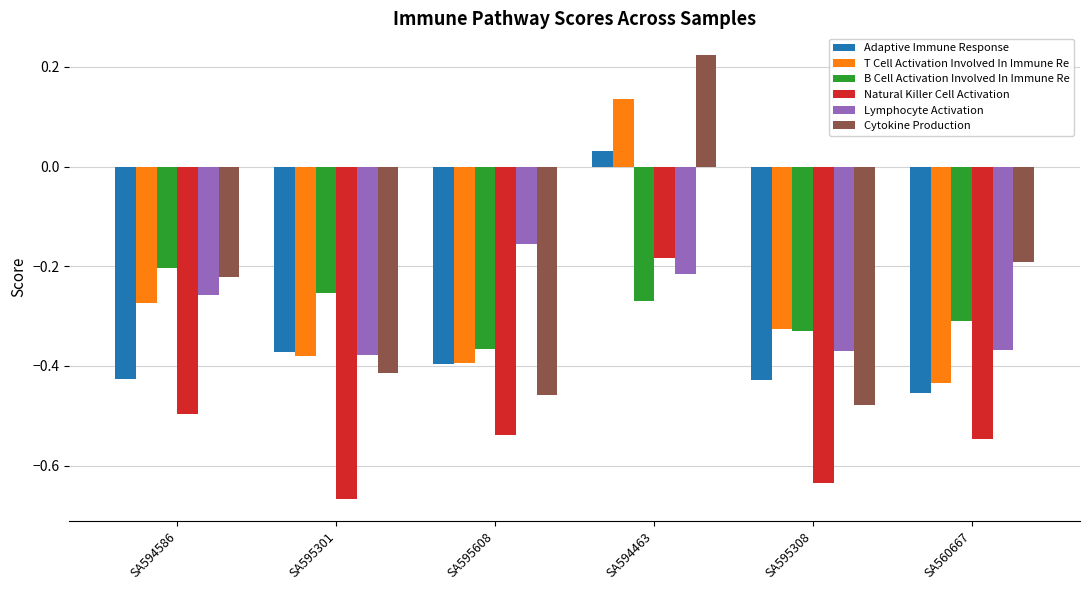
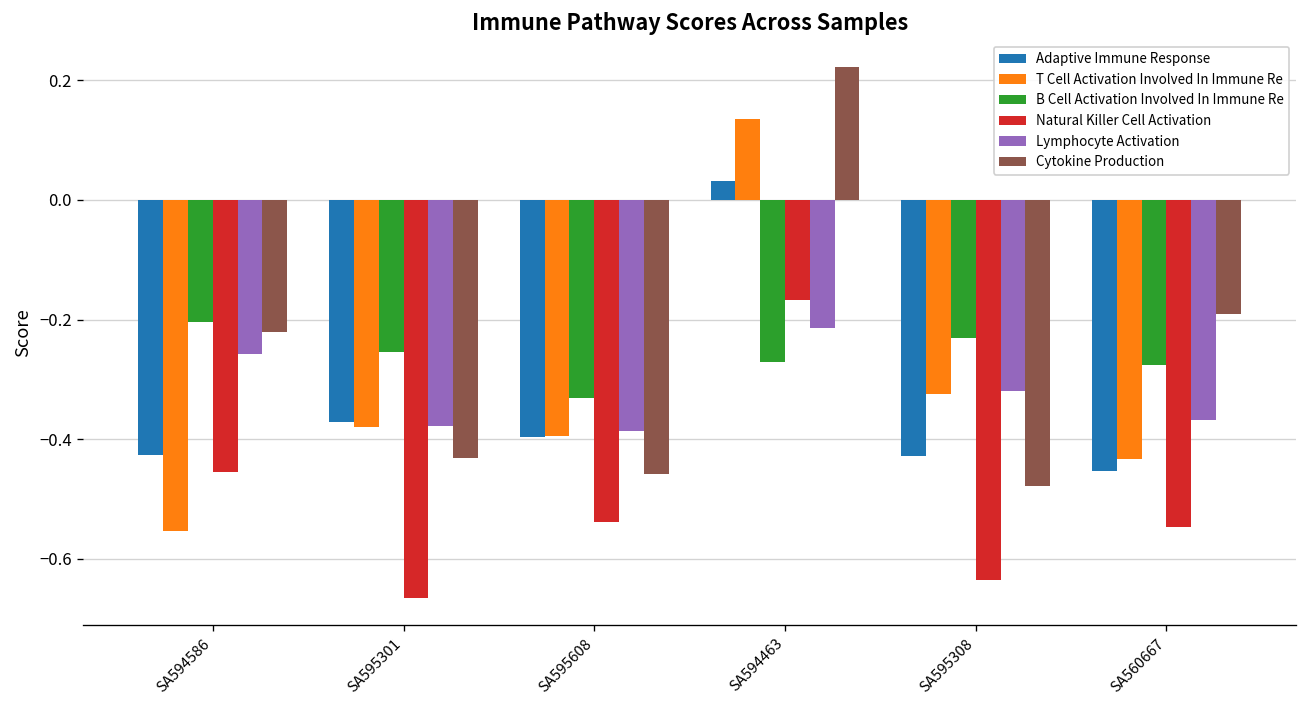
T Cell Activation Involved In Immune Re, SA594586: -0.27 -> -0.55
Natural Killer Cell Activation, SA594586: -0.50 -> -0.45
Cytokine Production, SA595301: -0.41 -> -0.43
B Cell Activation Involved In Immune Re, SA595608: -0.37 -> -0.33
Lymphocyte Activation, SA595608: -0.15 -> -0.39
Natural Killer Cell Activation, SA594463: -0.18 -> -0.17
B Cell Activation Involved In Immune Re, SA595308: -0.33 -> -0.23
Lymphocyte Activation, SA595308: -0.37 -> -0.32
B Cell Activation Involved In Immune Re, SA560667: -0.31 -> -0.28
